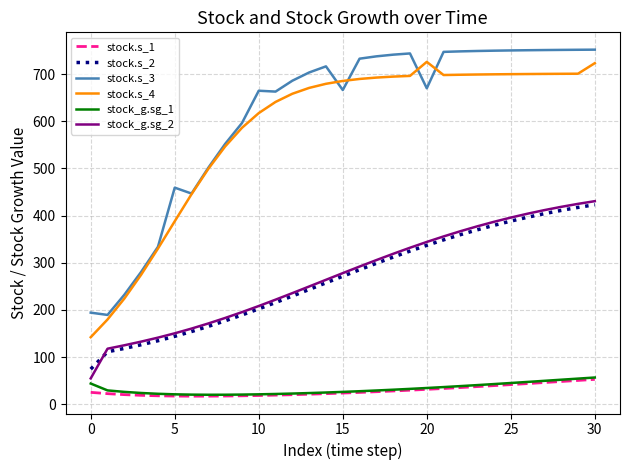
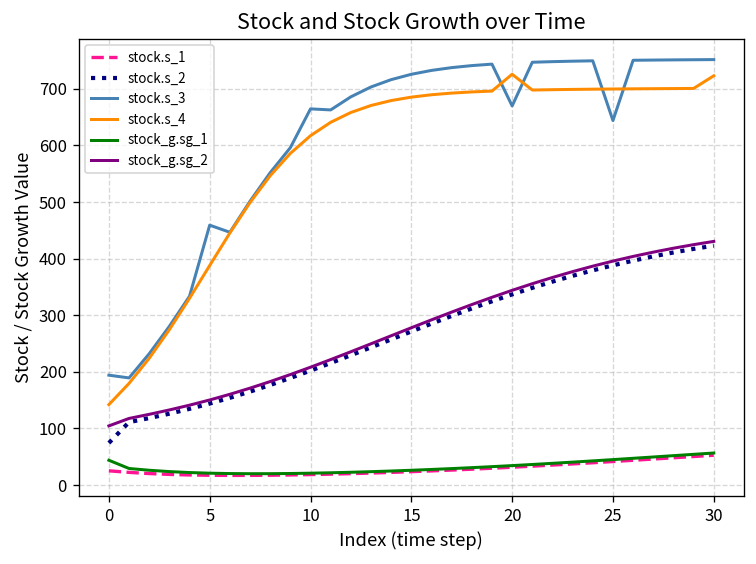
stock_g.sg_2, 0: 50 -> 100
stock.s_3, 15: 670 -> 730
stock.s_3, 25: 750 -> 640
